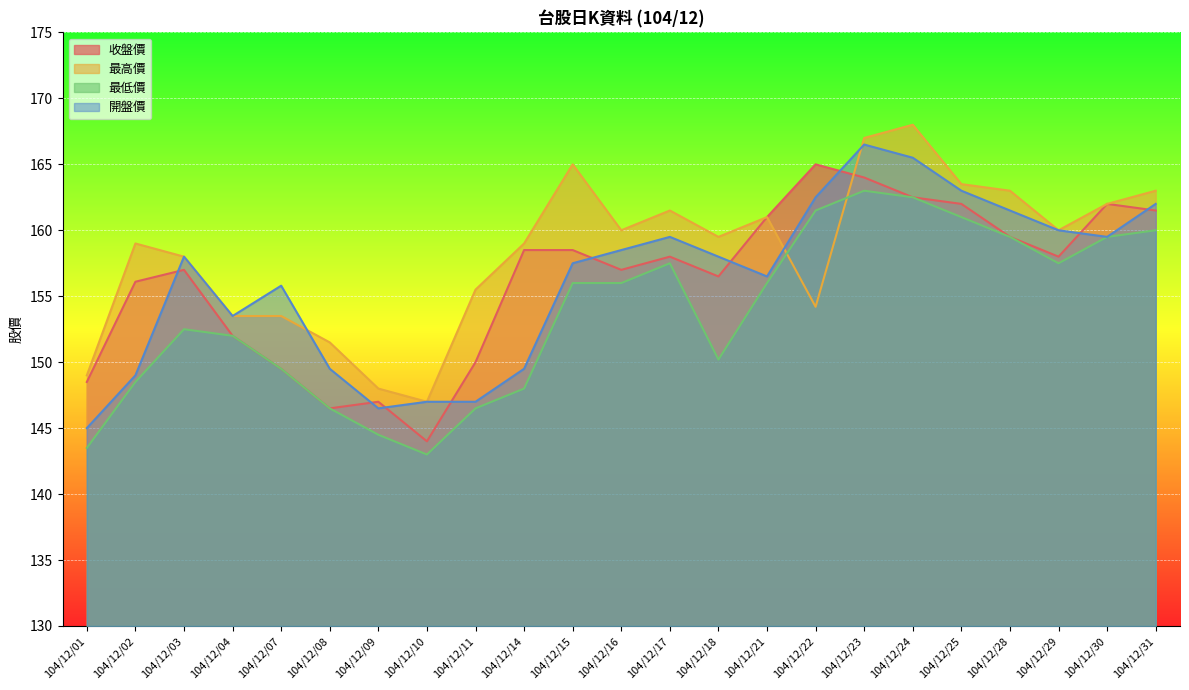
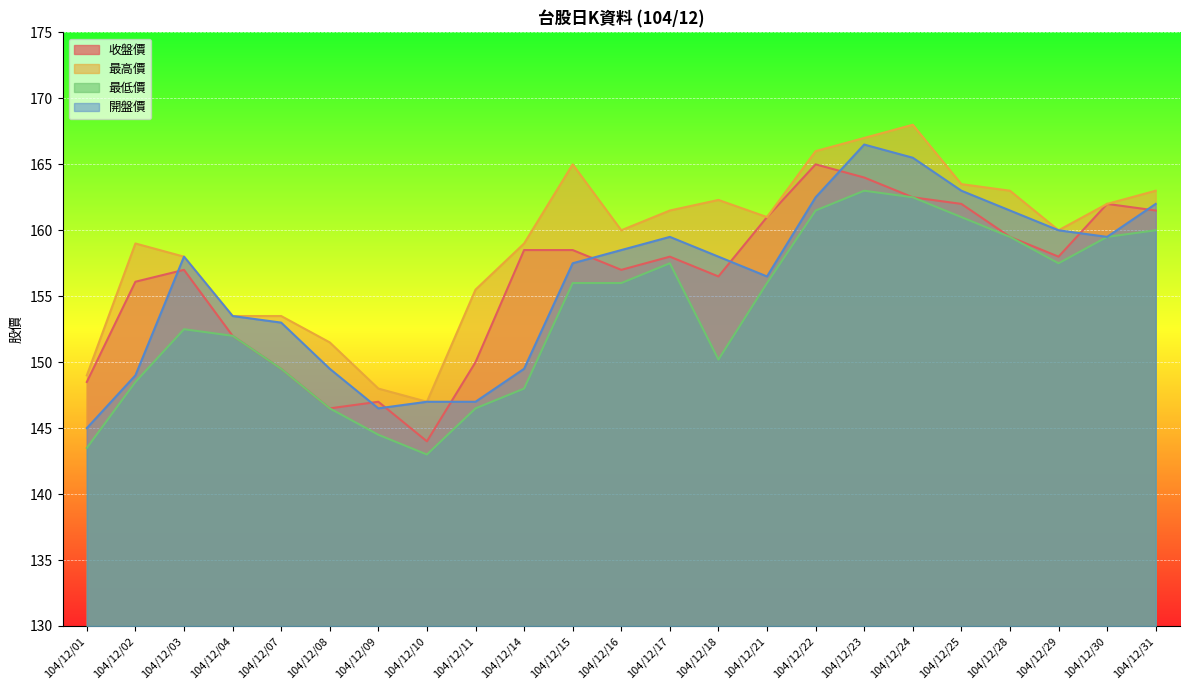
開盤價, 104/12/07: 155.8 -> 153.0
最高價, 104/12/18: 159.5 -> 162.3
最高價, 104/12/22: 154.2 -> 166.0
